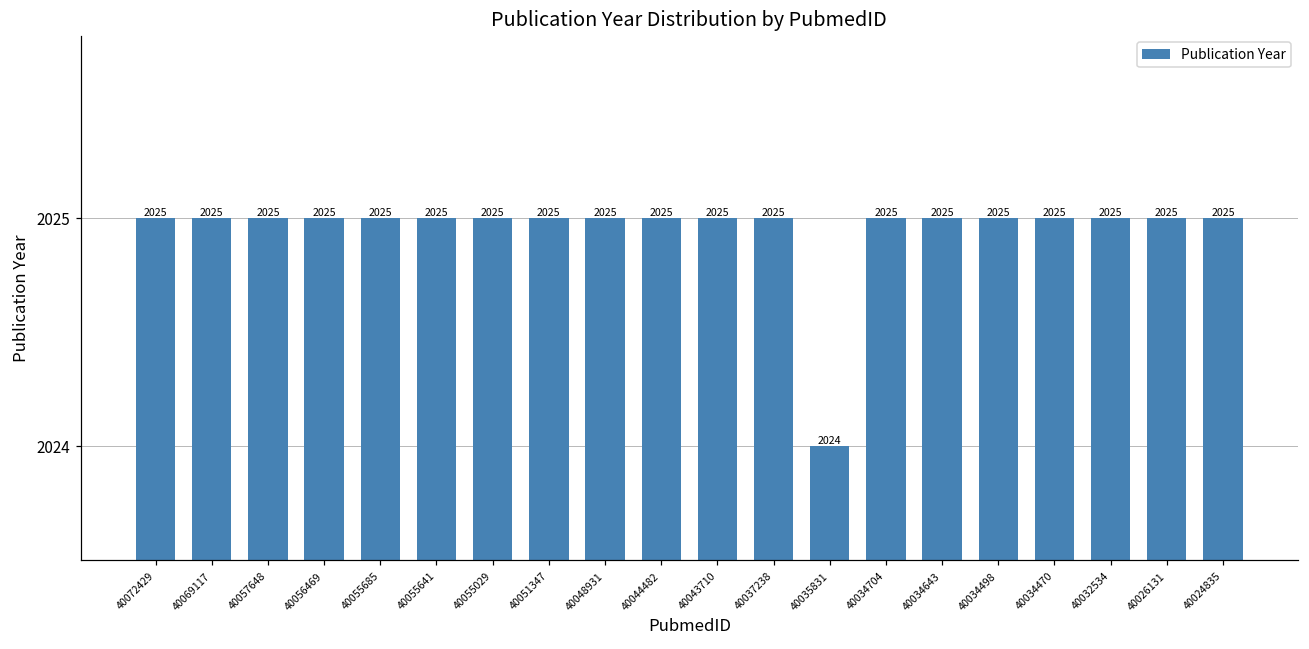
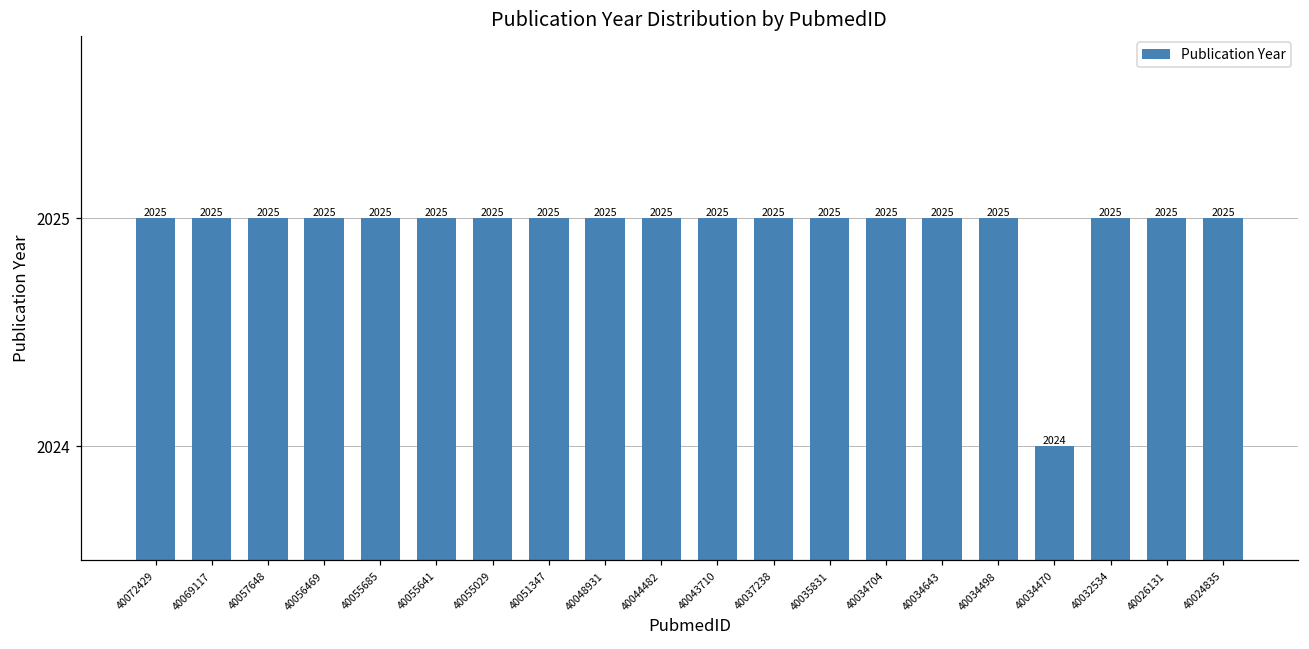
40035831: 2024 -> 2025
40034470: 2025 -> 2024
